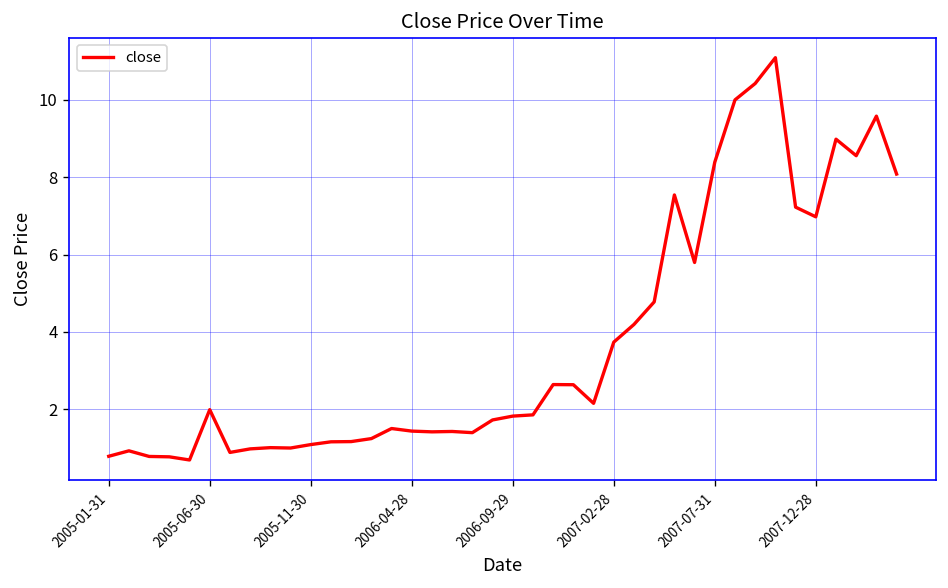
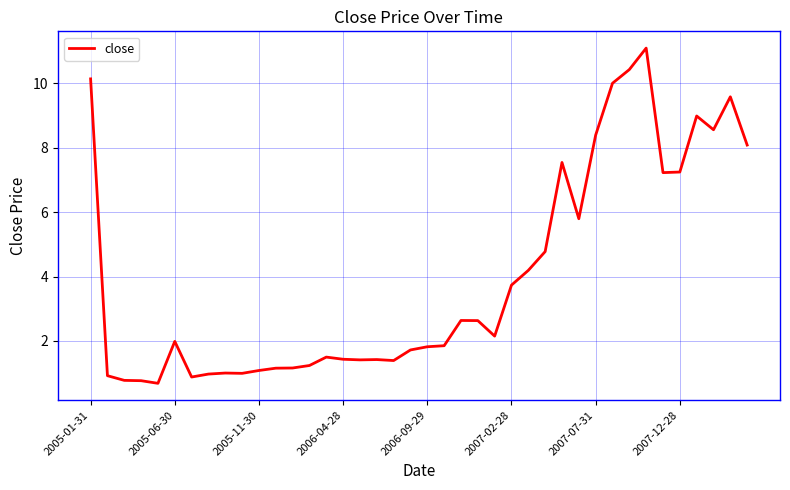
2005-01-31: 0.8 -> 10.1
2007-12-28: 7.0 -> 7.2
